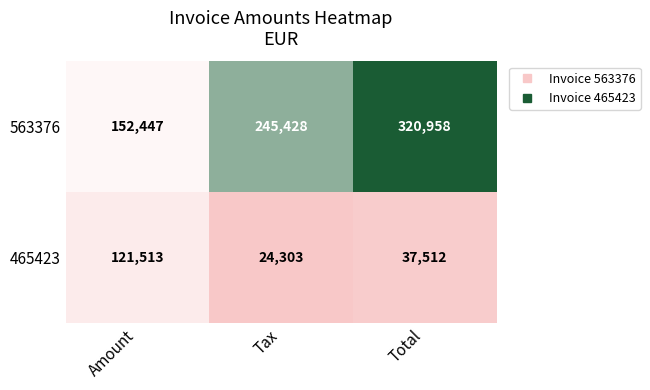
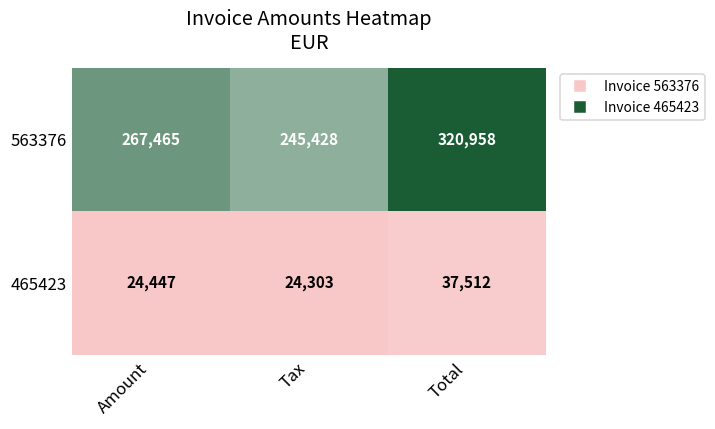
563376, Amount: 152,447 -> 267,465
465423, Amount: 121,513 -> 24,447
